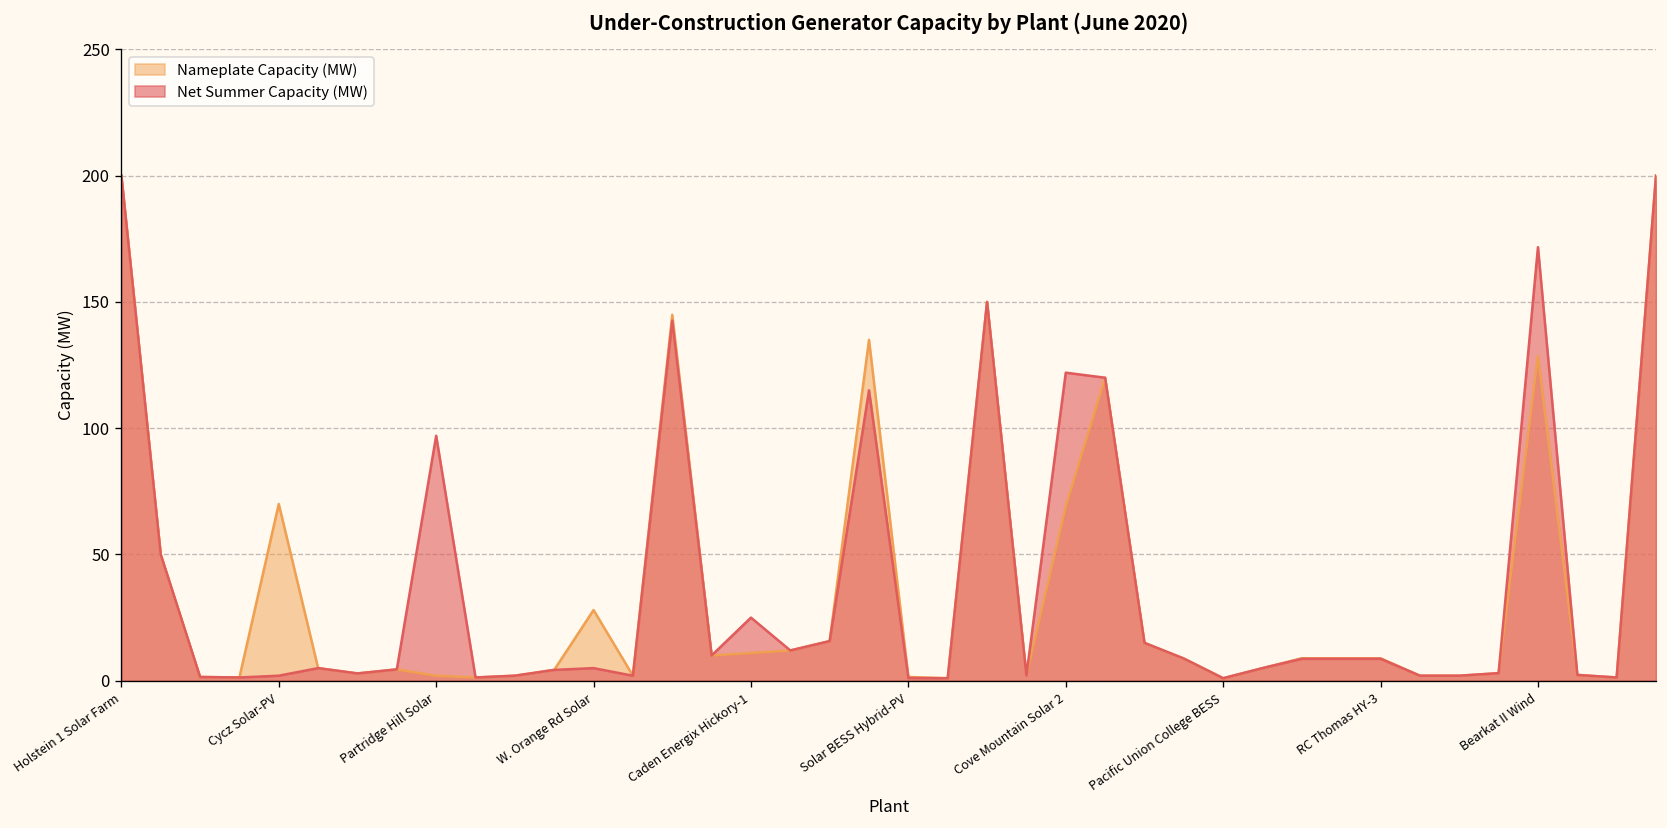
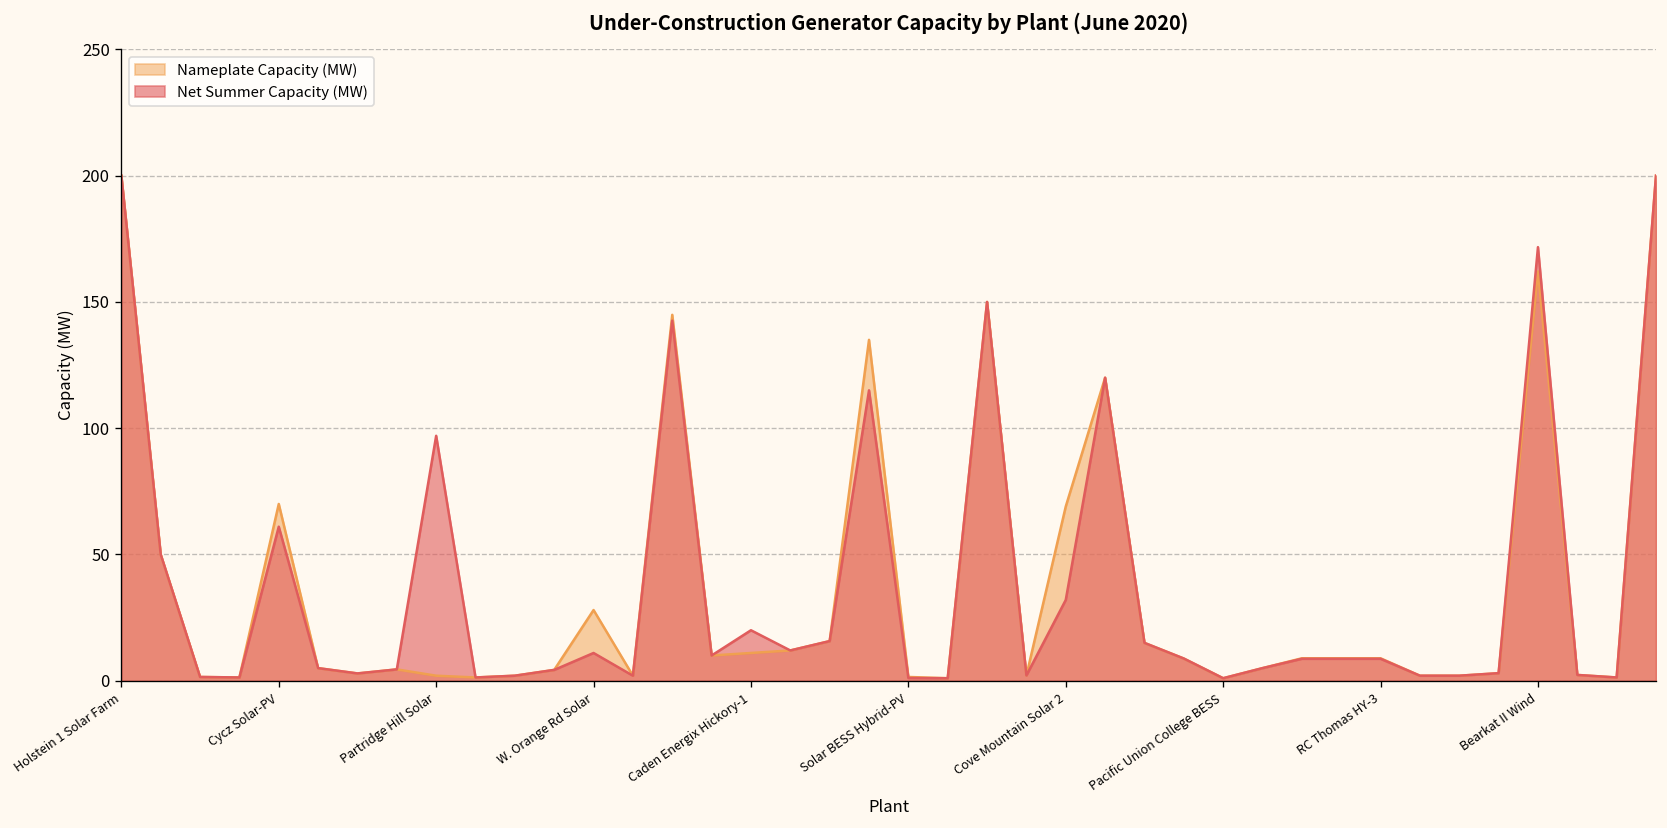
Net Summer Capacity (MW), Cycz Solar-PV: 2 -> 61
Net Summer Capacity (MW), W. Orange Rd Solar: 5 -> 11
Net Summer Capacity (MW), Caden Energix Hickory-1: 25 -> 20
Net Summer Capacity (MW), Cove Mountain Solar 2: 122 -> 32
Nameplate Capacity (MW), Bearkat II Wind: 129 -> 162
